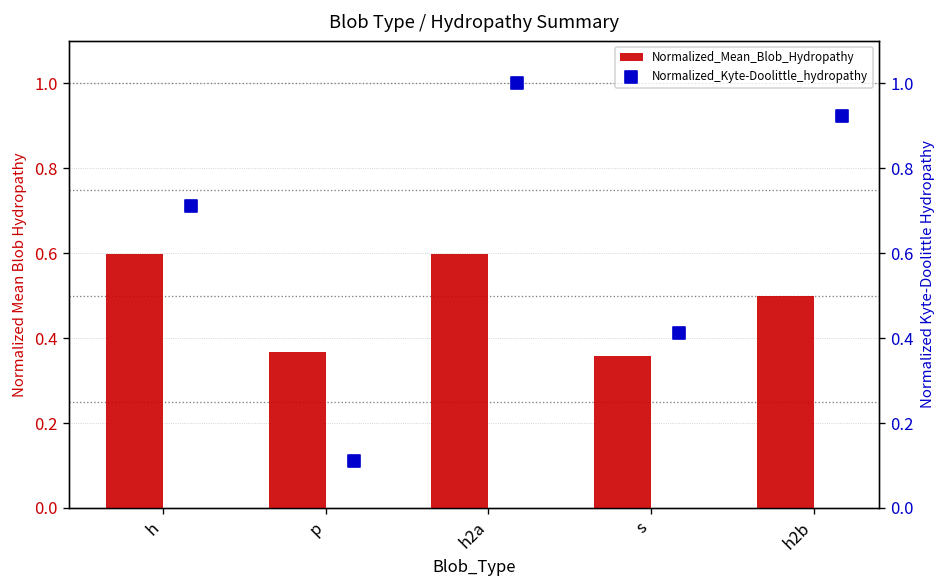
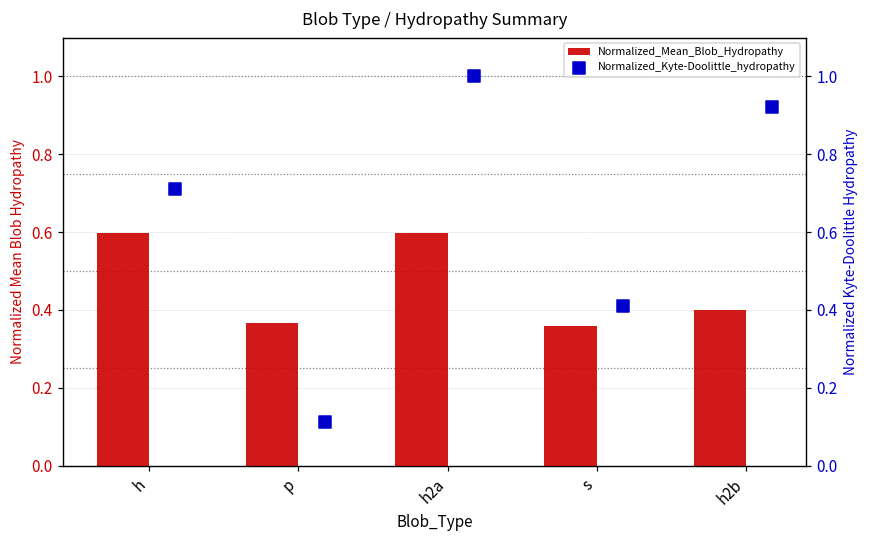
Normalized_Mean_Blob_Hydropathy, h2b: 0.5 -> 0.4
